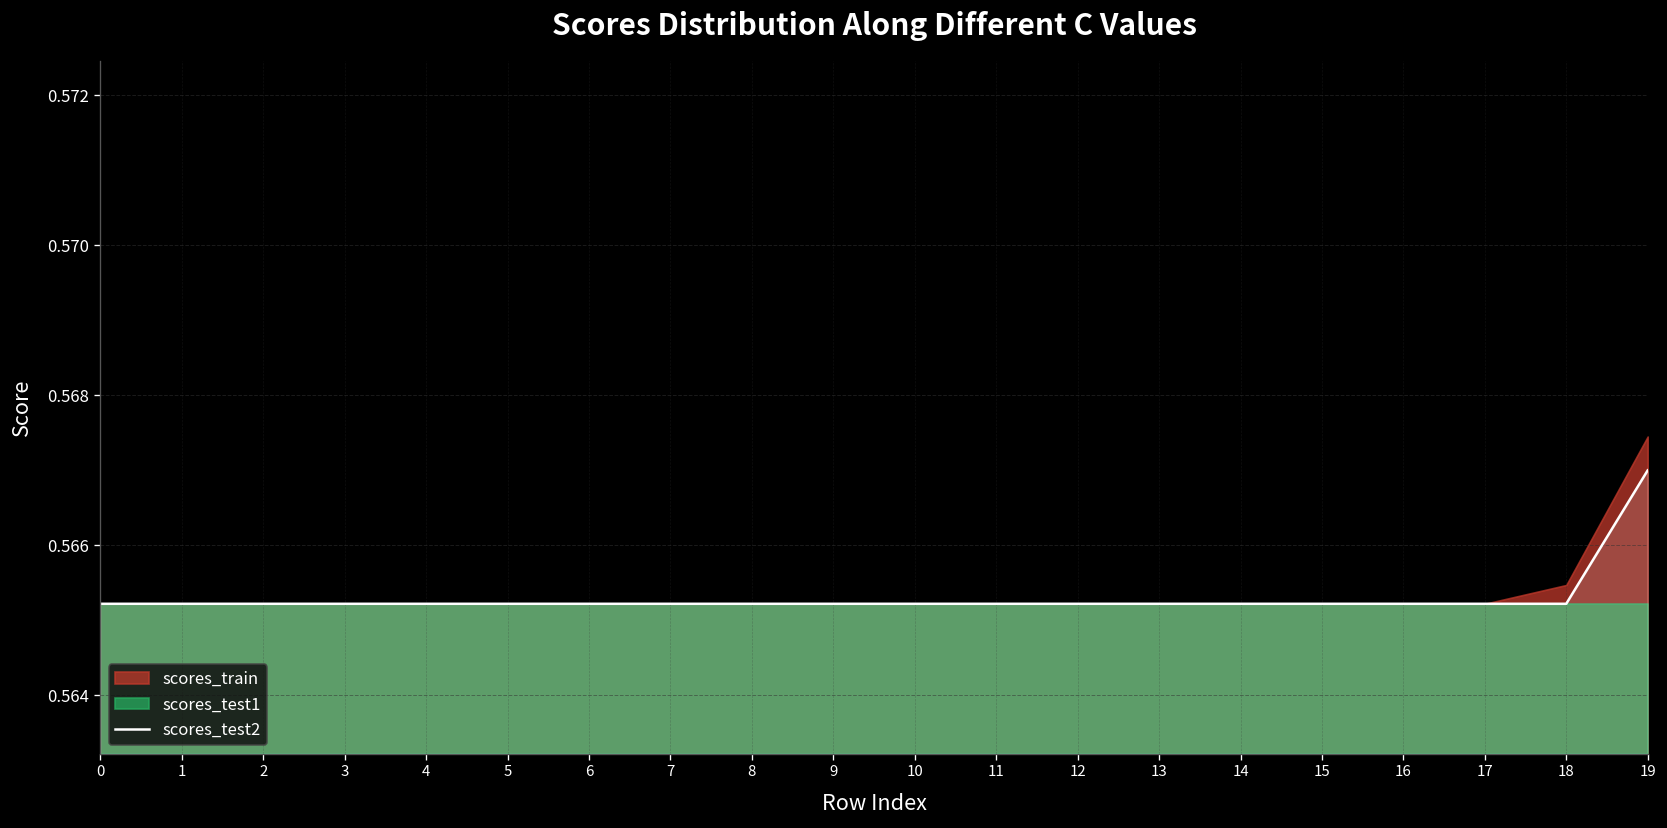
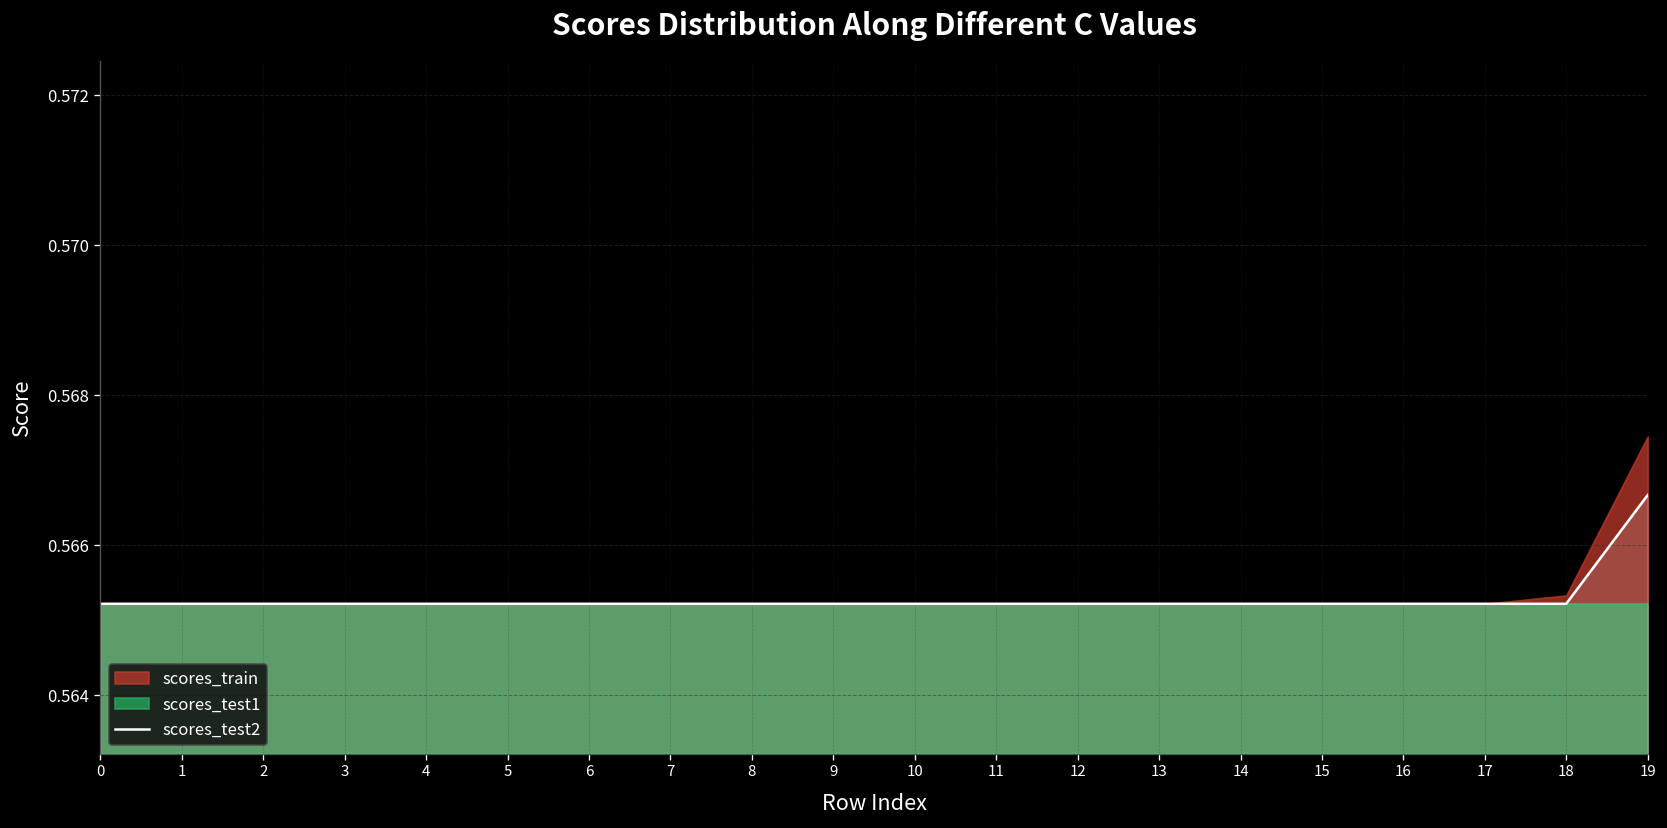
scores_train, 18: 0.5655 -> 0.5653
scores_test2, 19: 0.5670 -> 0.5667
